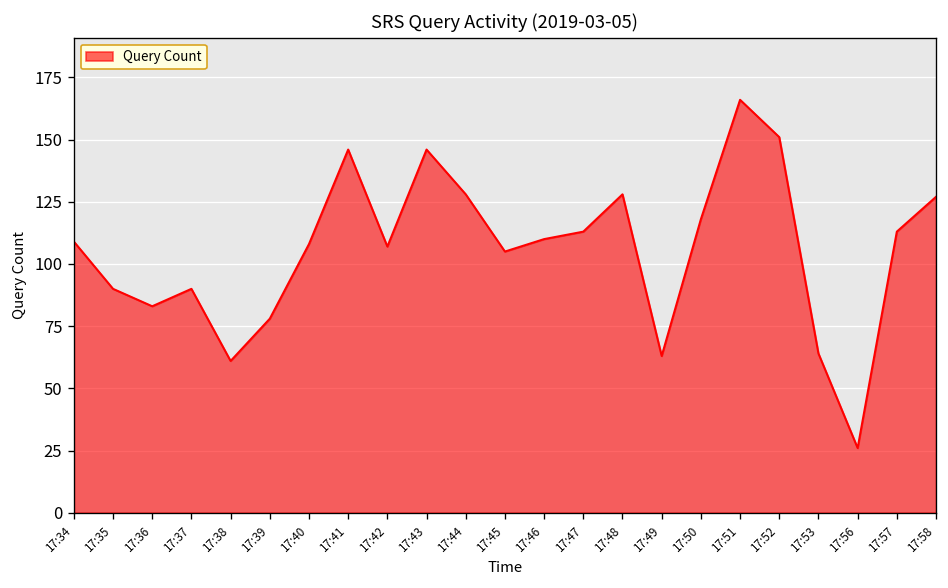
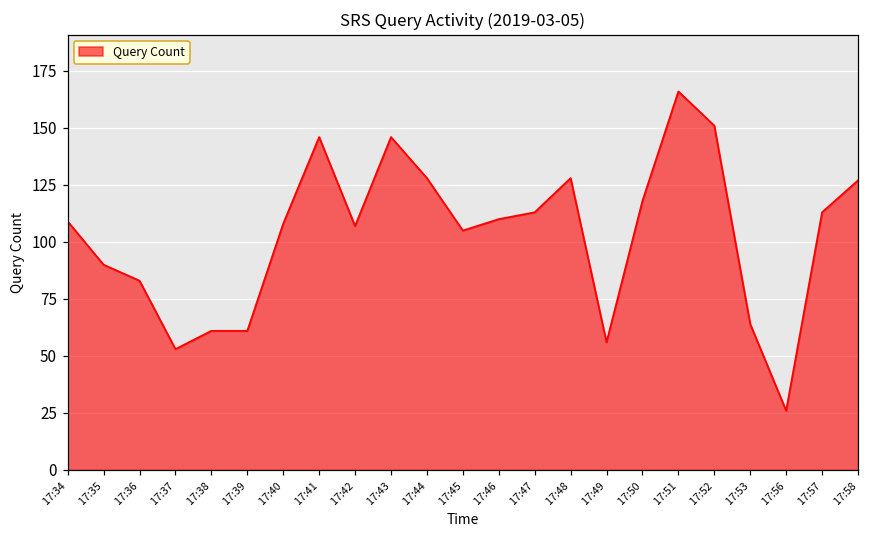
17:37: 90 -> 53
17:39: 78 -> 61
17:49: 63 -> 56
